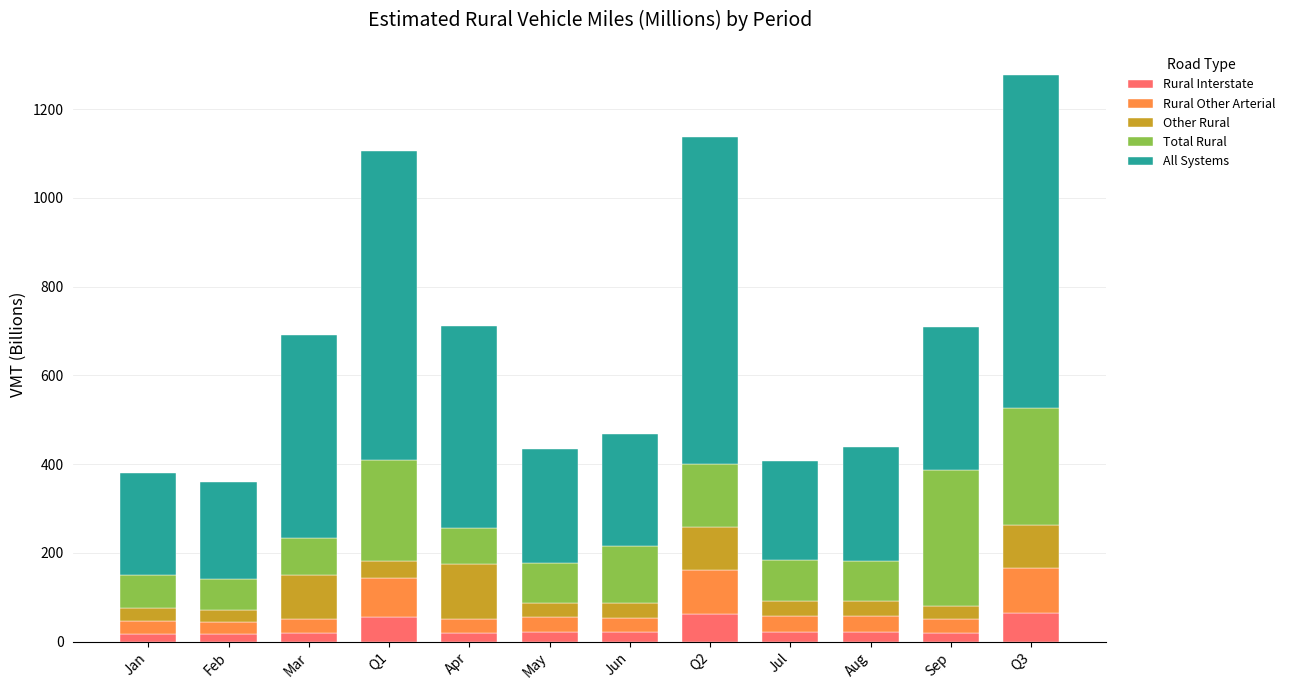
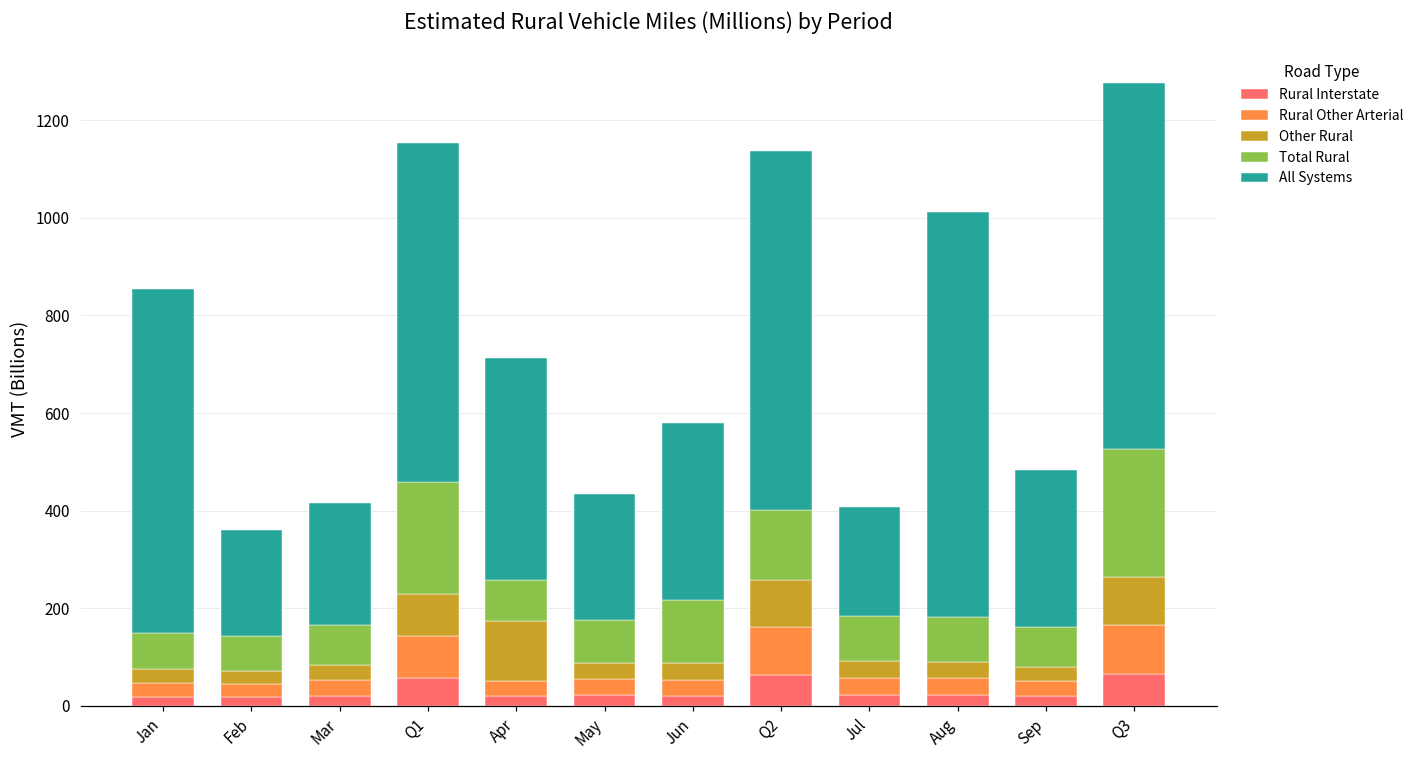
All Systems, Jan: 230 -> 700
Other Rural, Mar: 100 -> 30
All Systems, Mar: 460 -> 250
Other Rural, Q1: 40 -> 90
All Systems, Jun: 250 -> 360
All Systems, Aug: 260 -> 830
Total Rural, Sep: 310 -> 80
